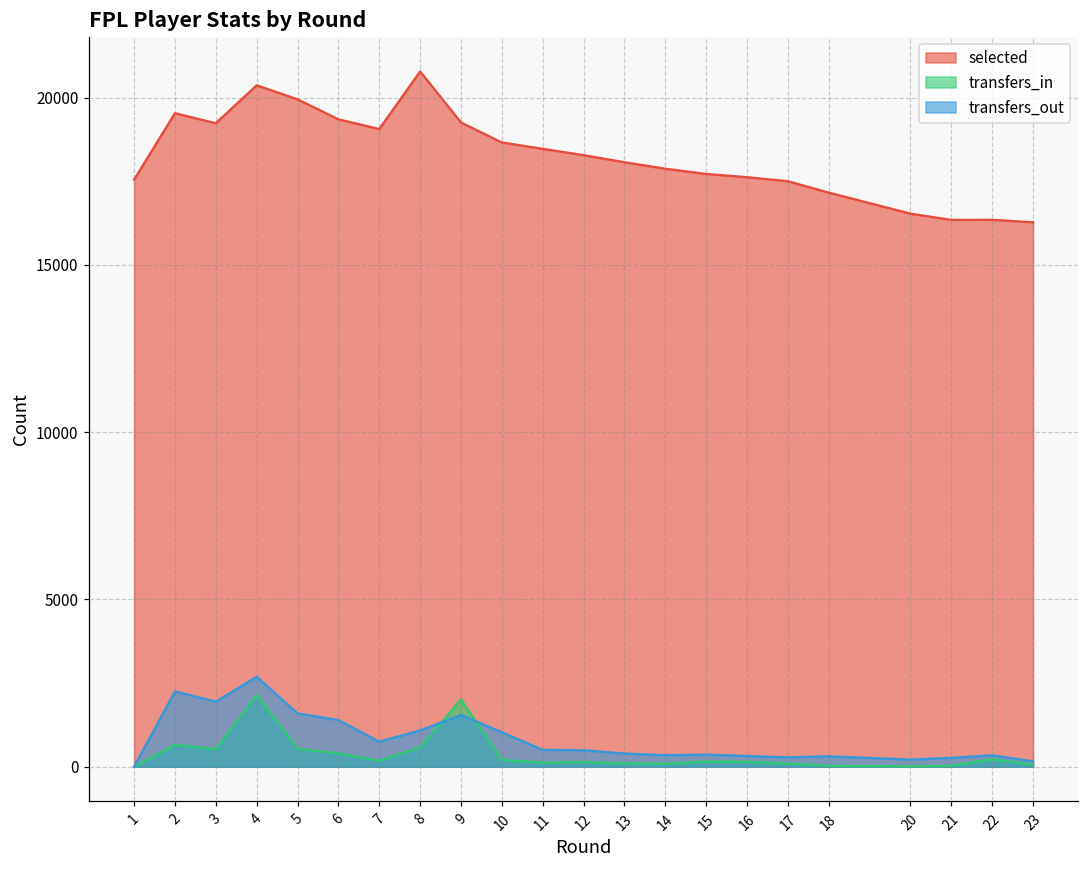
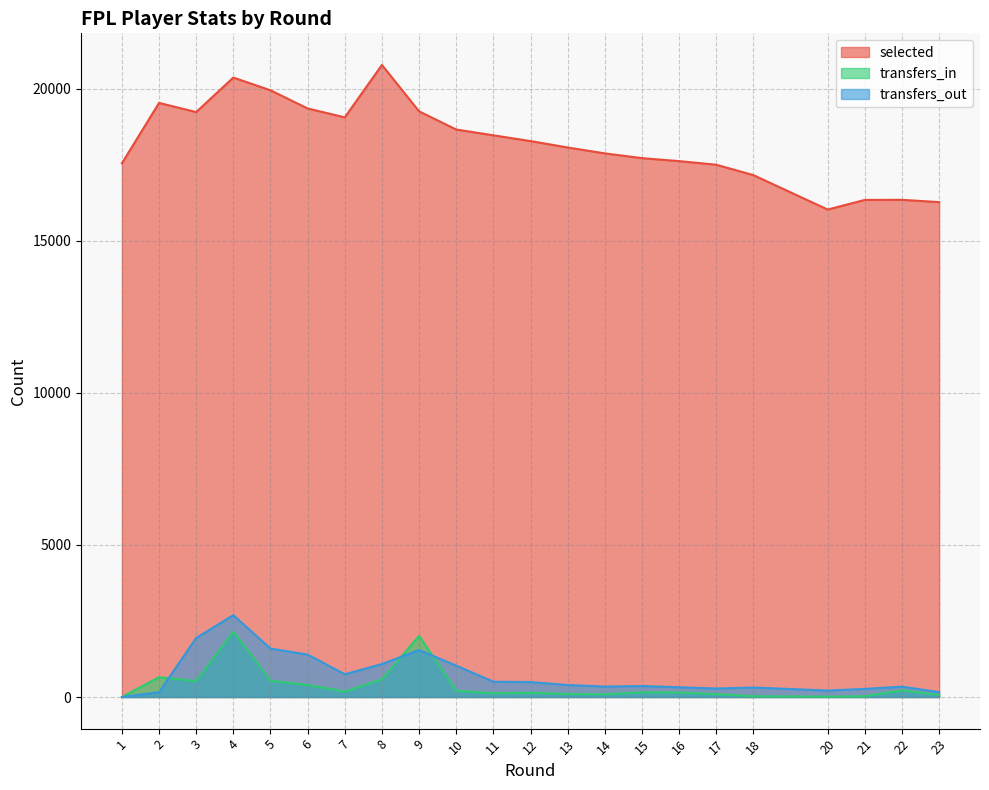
transfers_out, 2: 2300 -> 200
selected, 20: 16500 -> 16000
